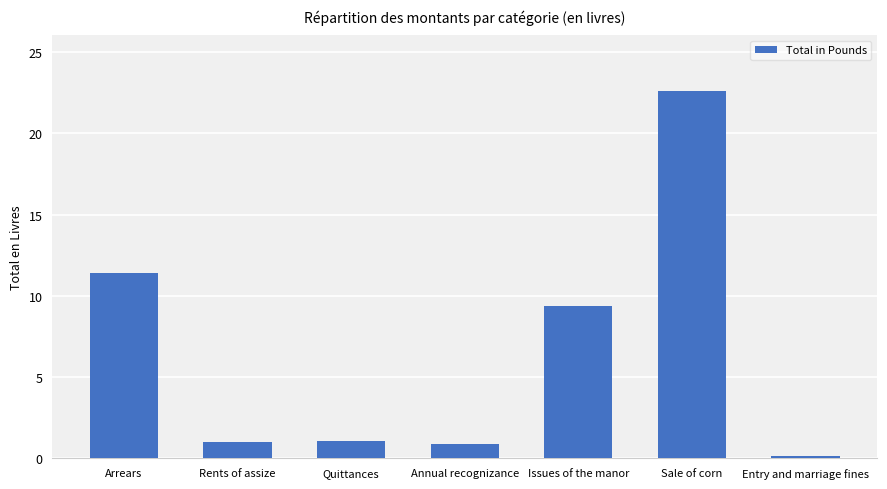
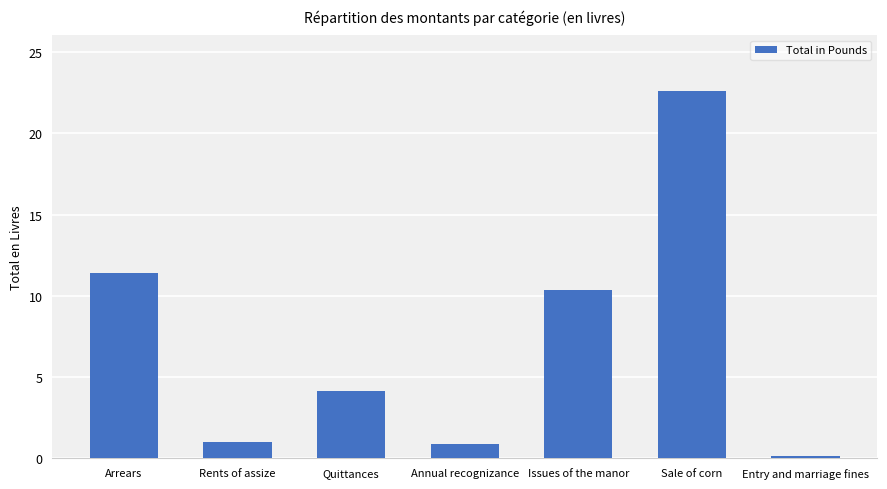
Quittances: 1.1 -> 4.1
Issues of the manor: 9.4 -> 10.4
